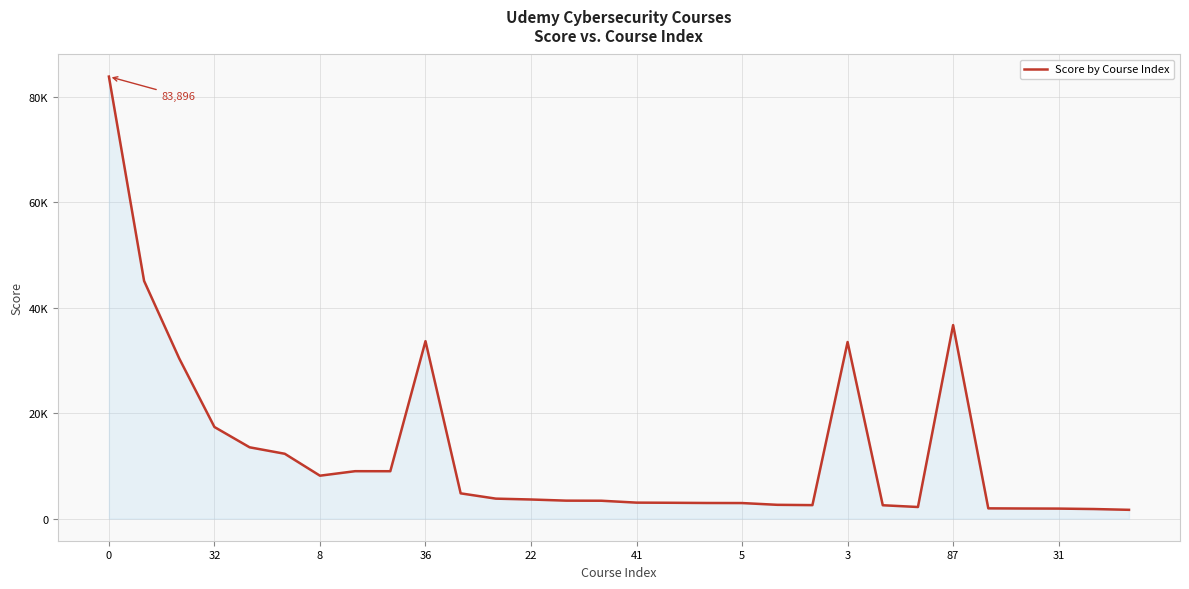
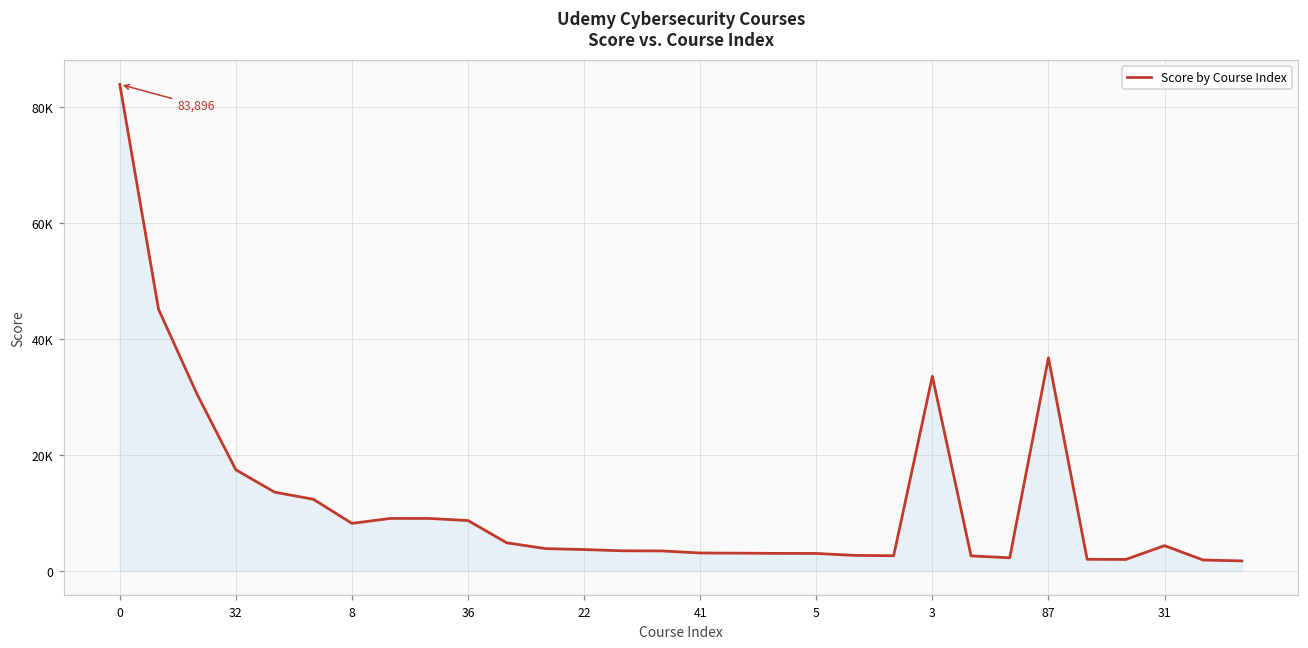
36: 34000 -> 9000
31: 2000 -> 4000
